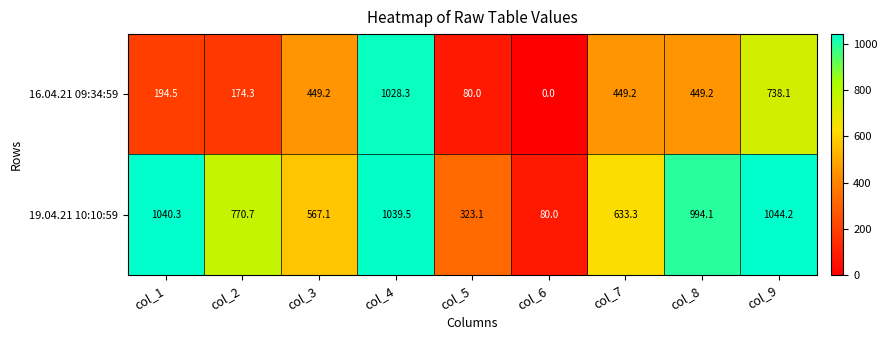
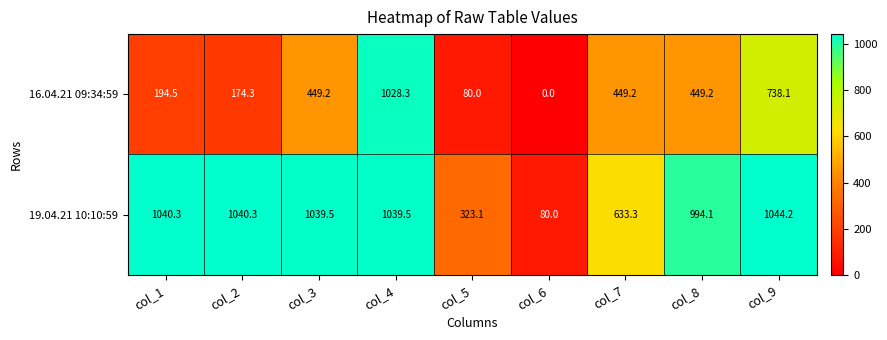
19.04.21 10:10:59, col_2: 770.7 -> 1040.3
19.04.21 10:10:59, col_3: 567.1 -> 1039.5
